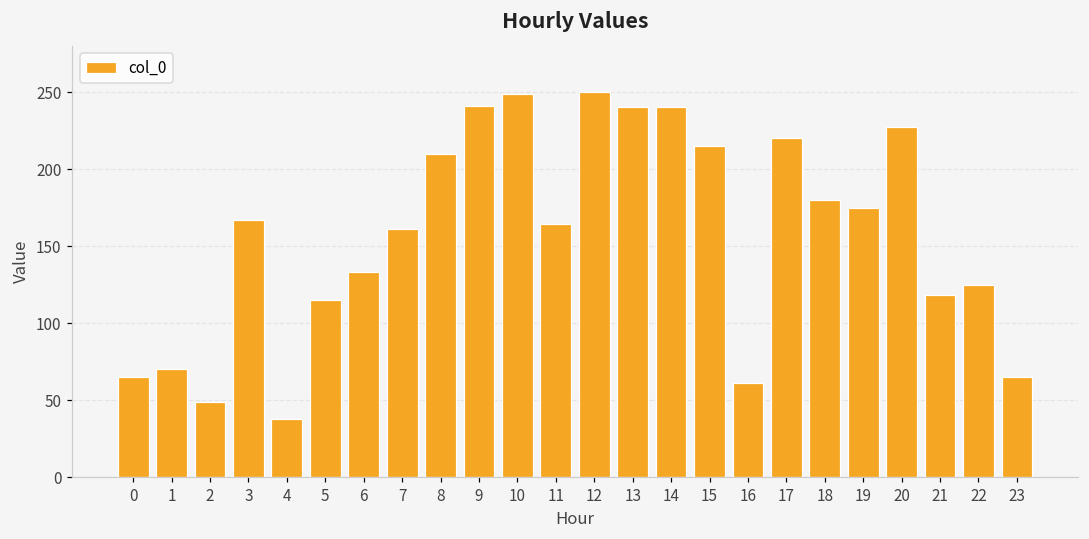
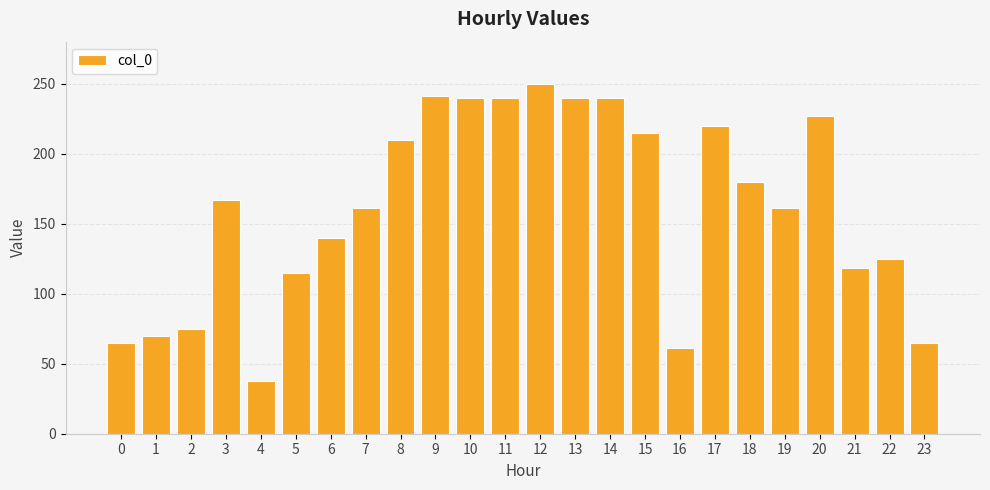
2: 49 -> 75
6: 133 -> 140
10: 249 -> 240
11: 164 -> 240
19: 175 -> 161
